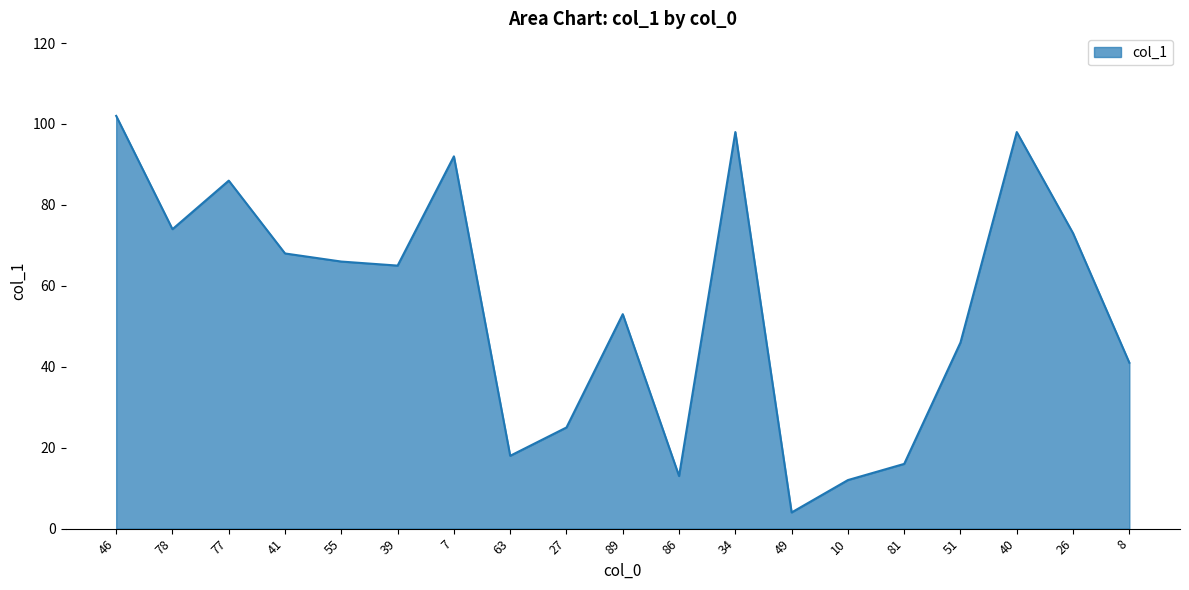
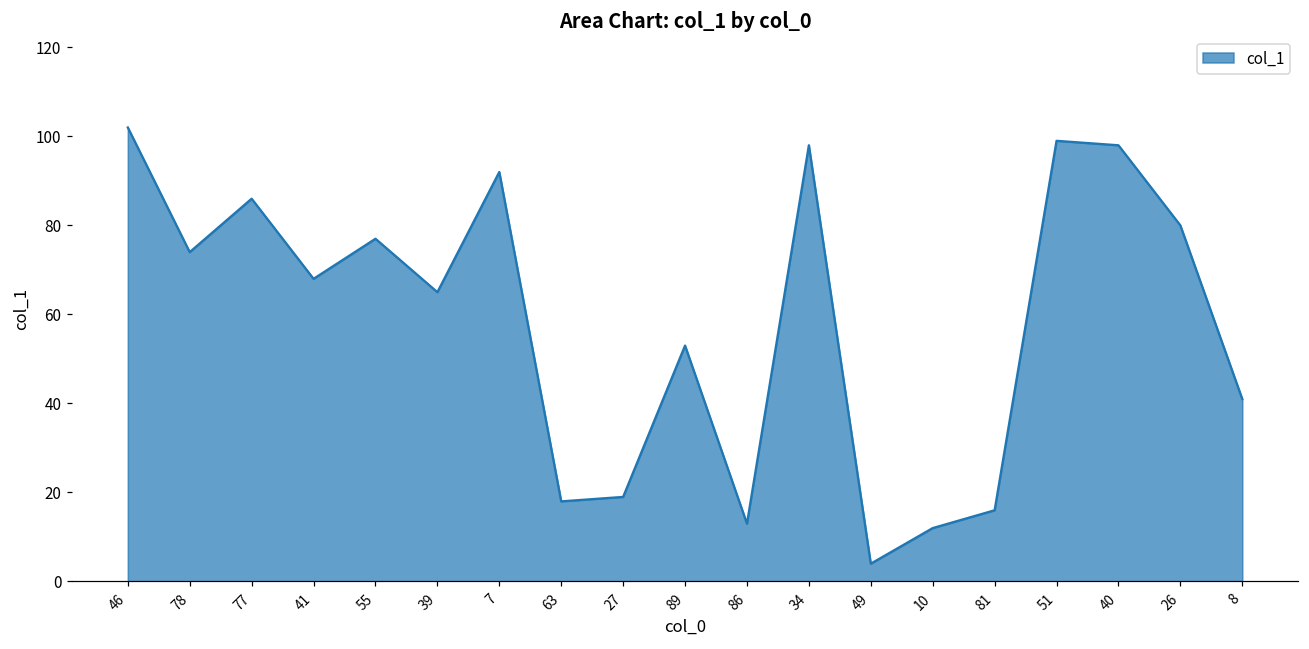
55: 66 -> 77
27: 25 -> 19
51: 46 -> 99
26: 73 -> 80
